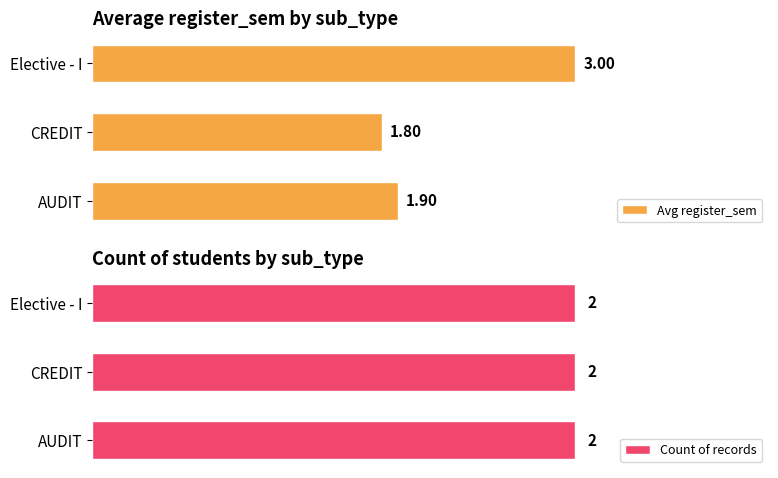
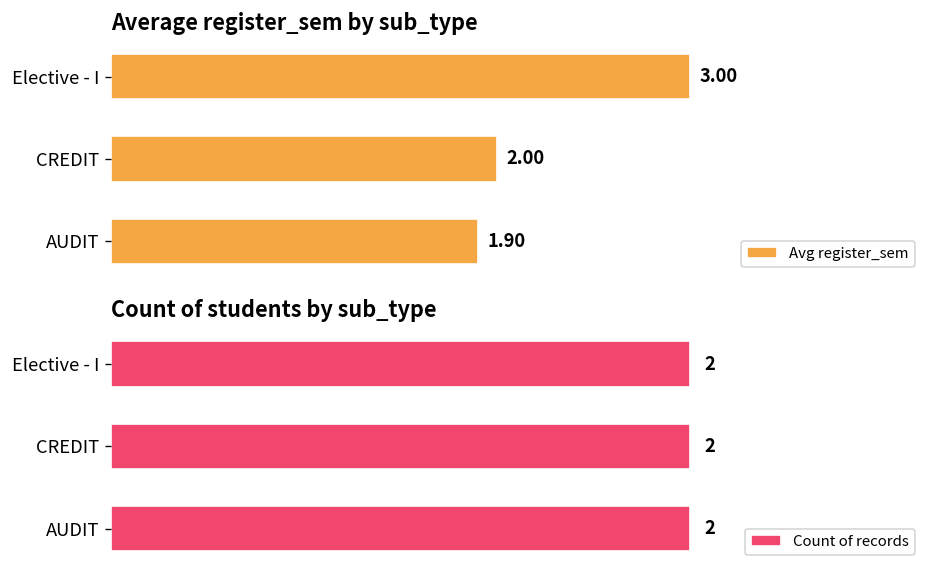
Average register_sem by sub_type, CREDIT: 1.80 -> 2.00
